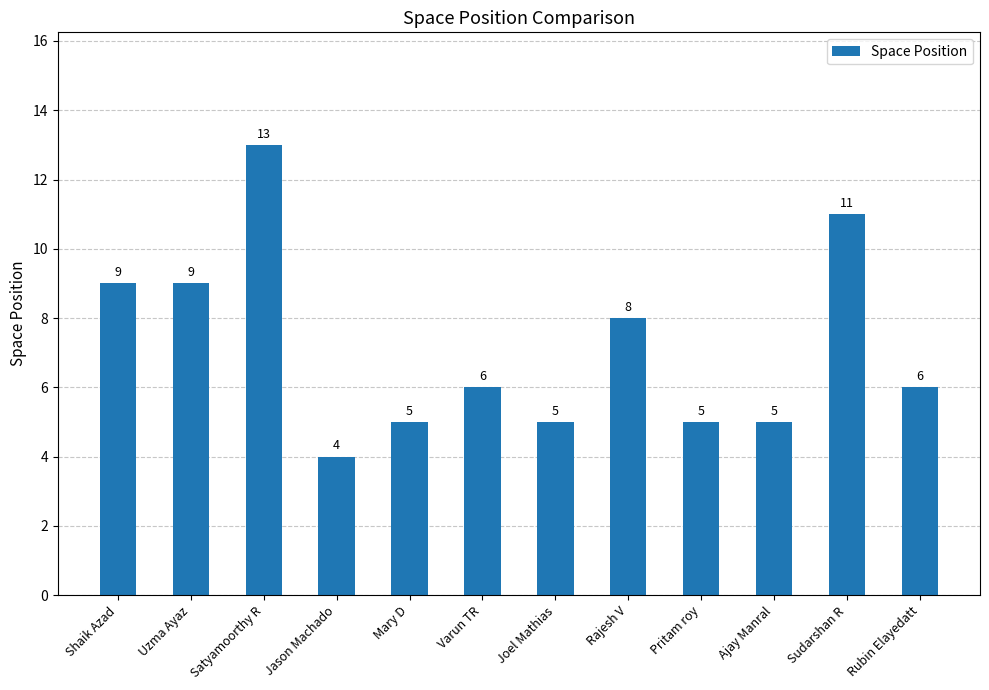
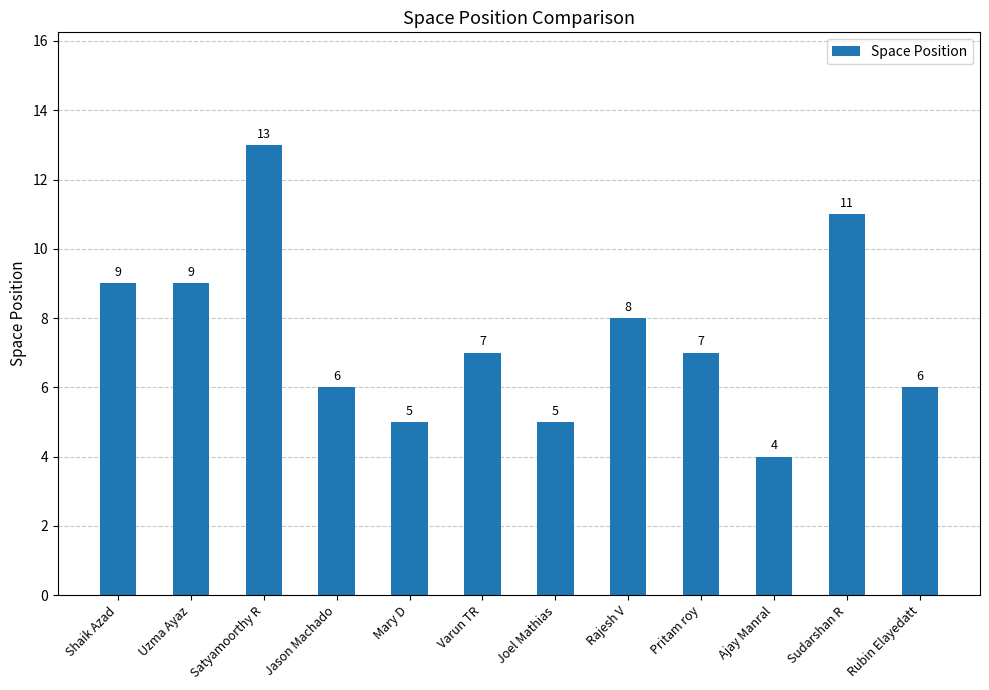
Jason Machado: 4 -> 6
Varun TR: 6 -> 7
Pritam roy: 5 -> 7
Ajay Manral: 5 -> 4
